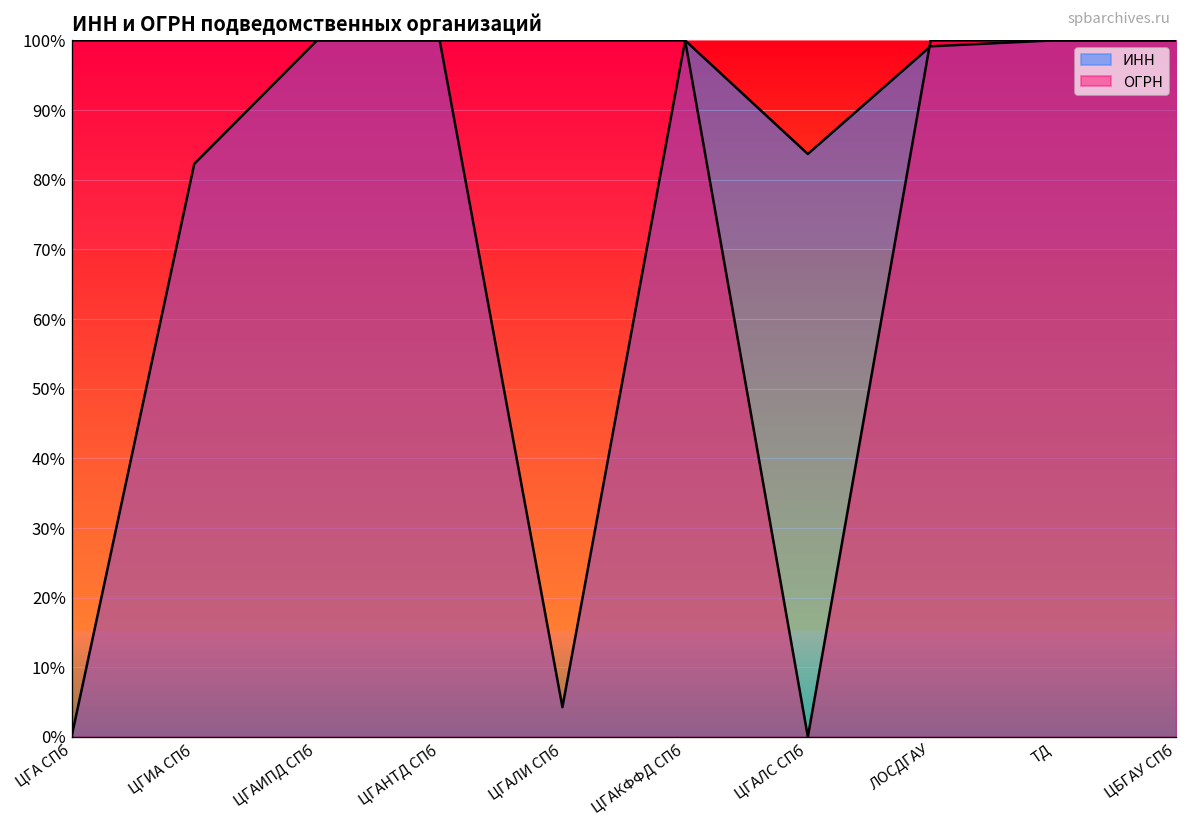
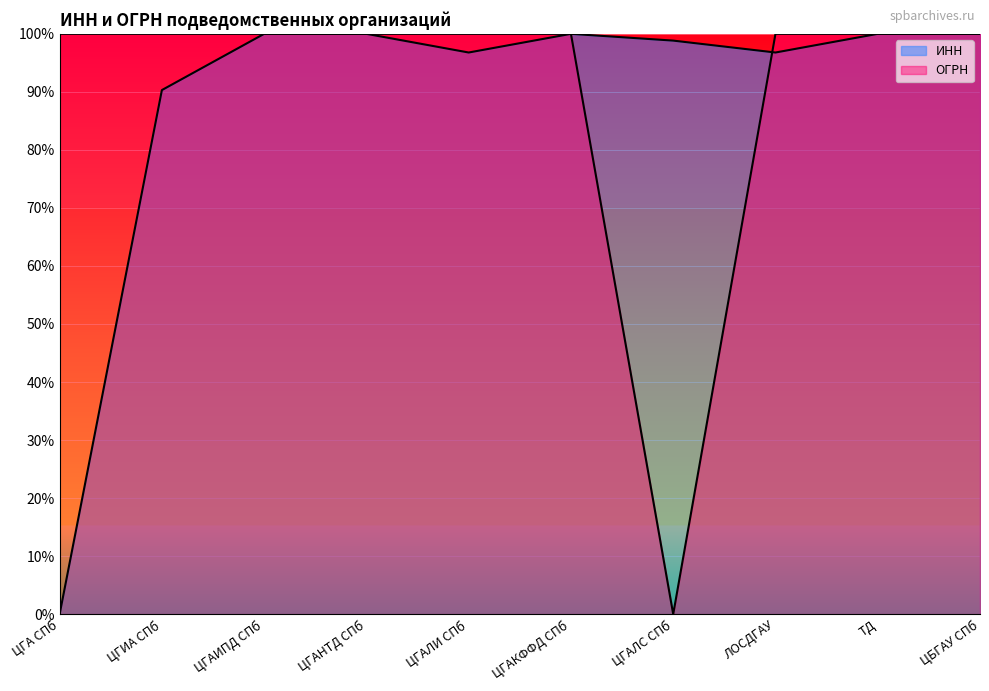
ИНН, ЦГИА СПб: 82% -> 90%
ИНН, ЦГАЛИ СПб: 4% -> 97%
ИНН, ЦГАЛС СПб: 84% -> 99%
ИНН, ЛОСДГАУ: 99% -> 97%
